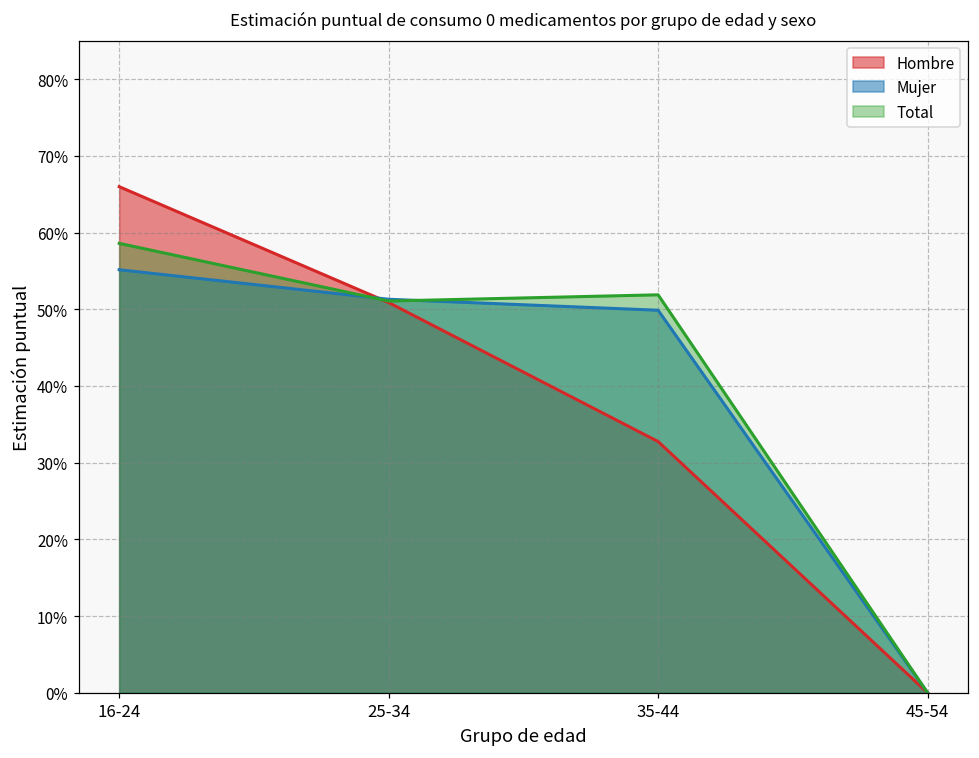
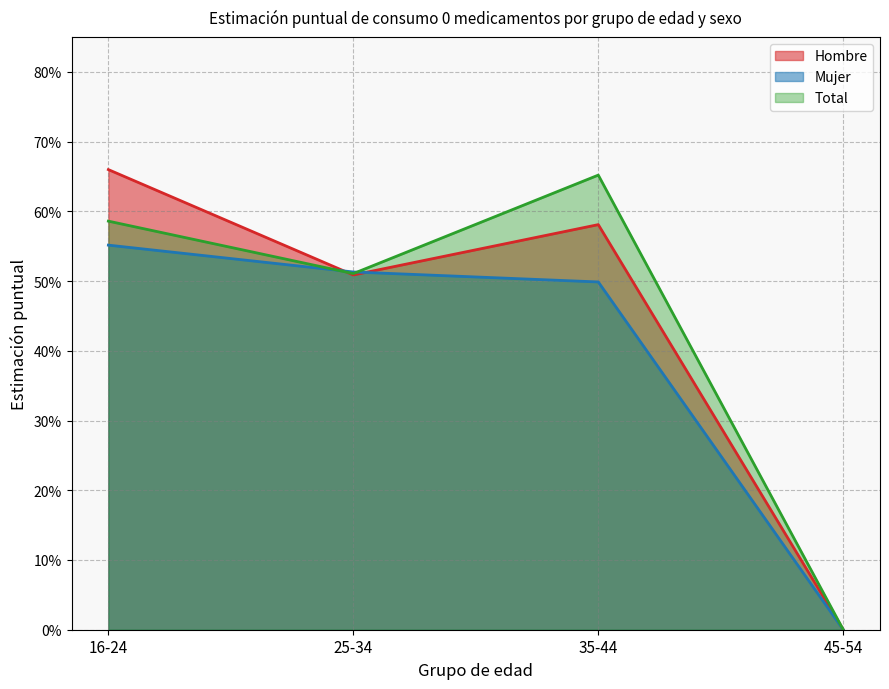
Hombre, 35-44: 33% -> 58%
Total, 35-44: 52% -> 65%
